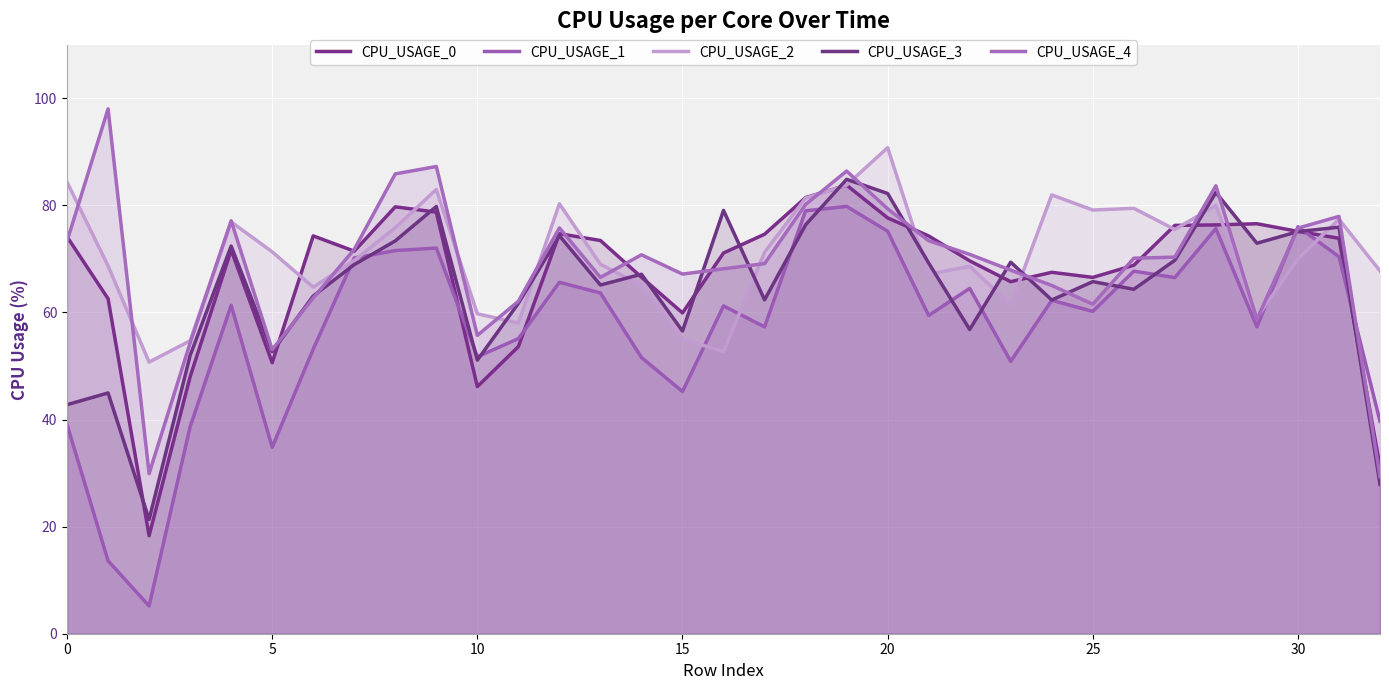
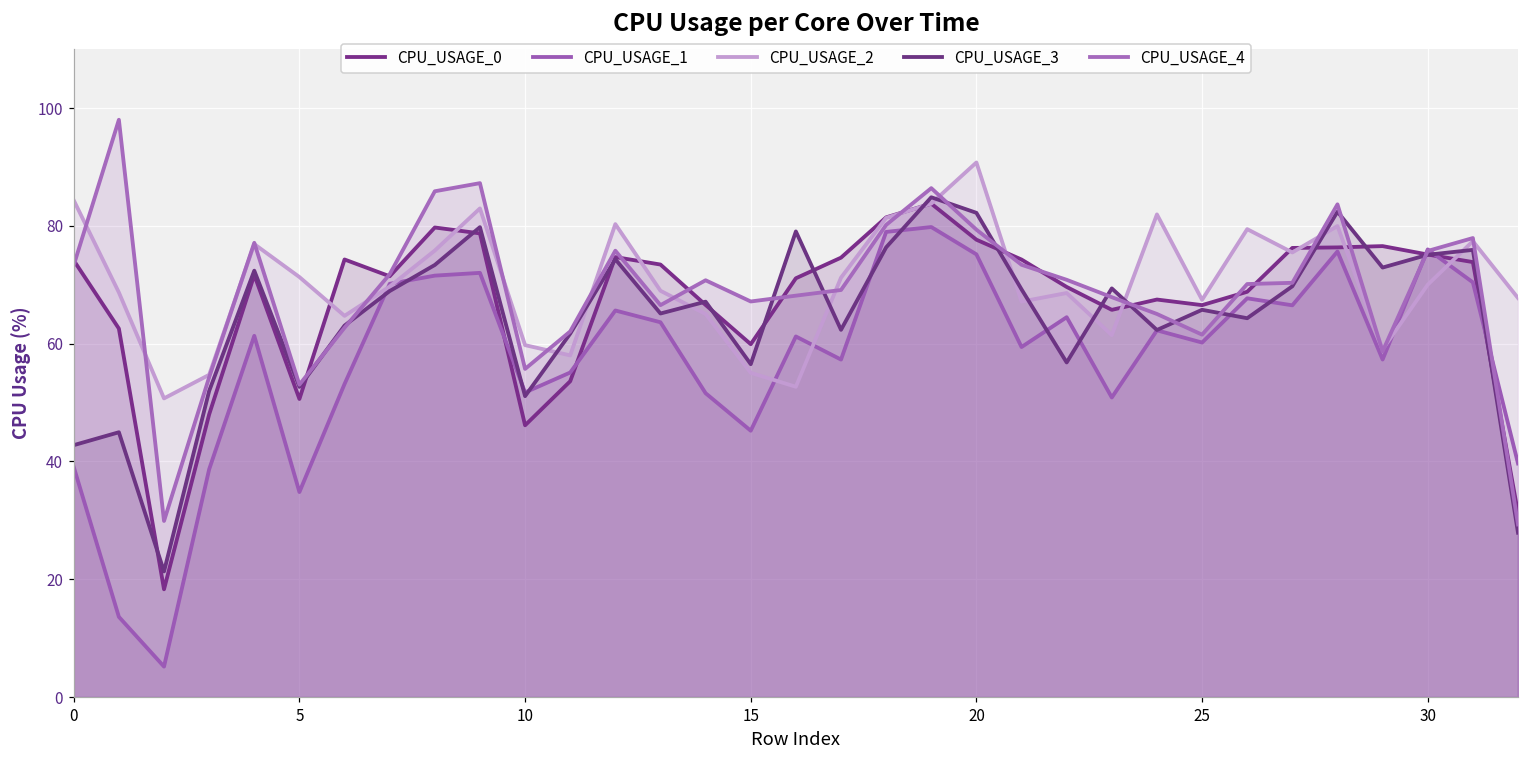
CPU_USAGE_2, 25: 79 -> 67
